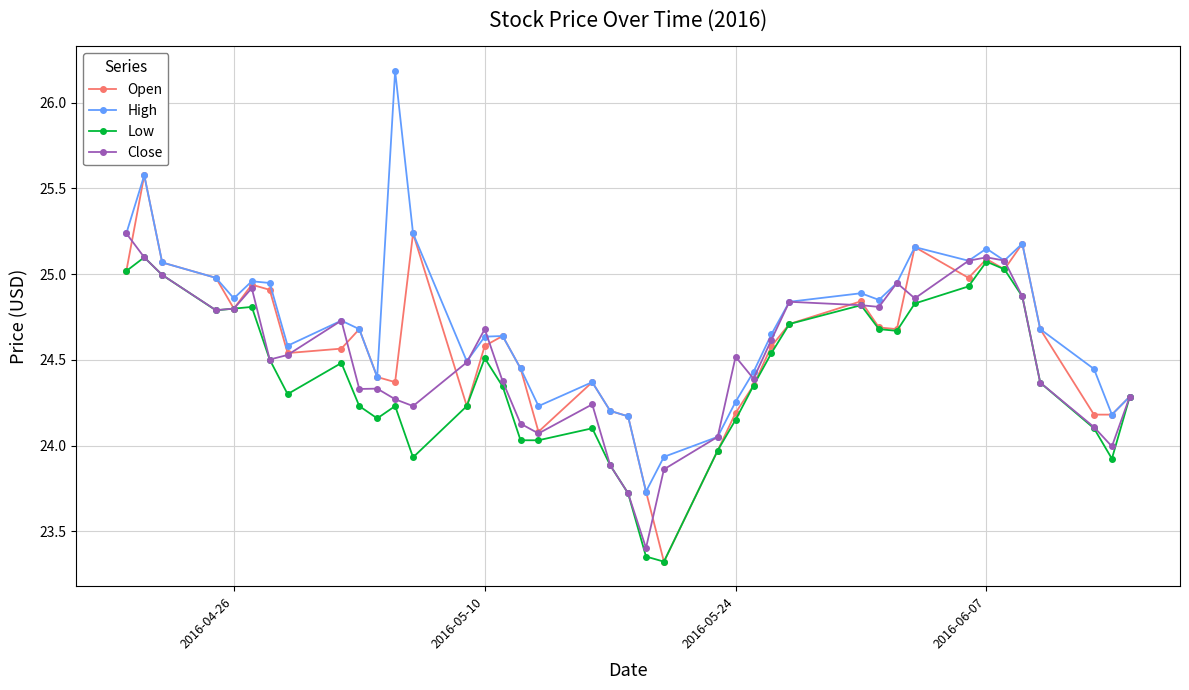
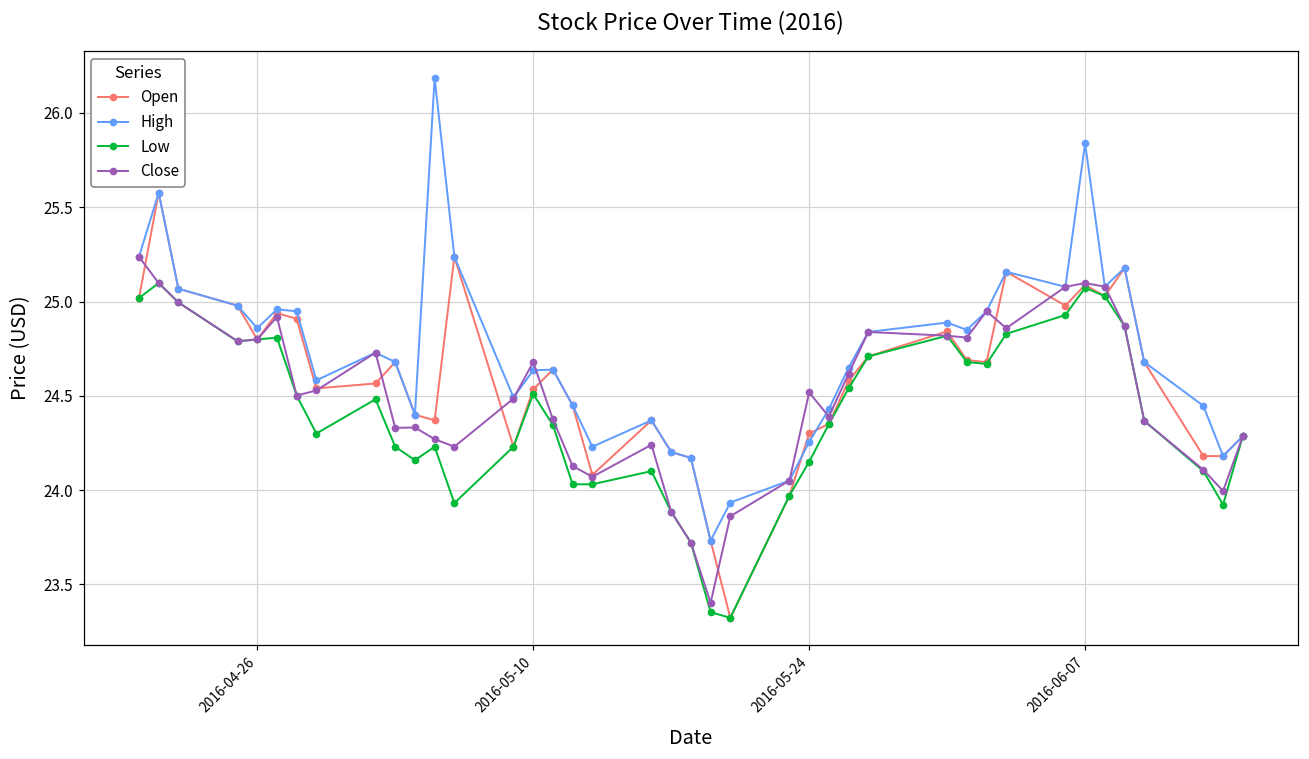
Open, 2016-05-10: 24.58 -> 24.53
Open, 2016-05-24: 24.19 -> 24.30
High, 2016-06-07: 25.15 -> 25.84
